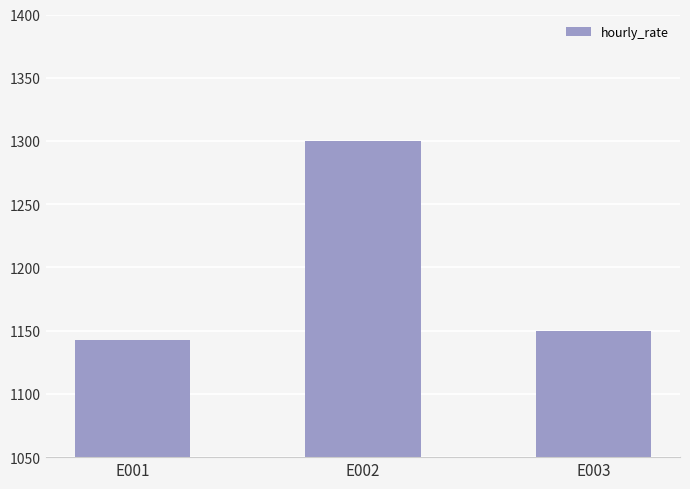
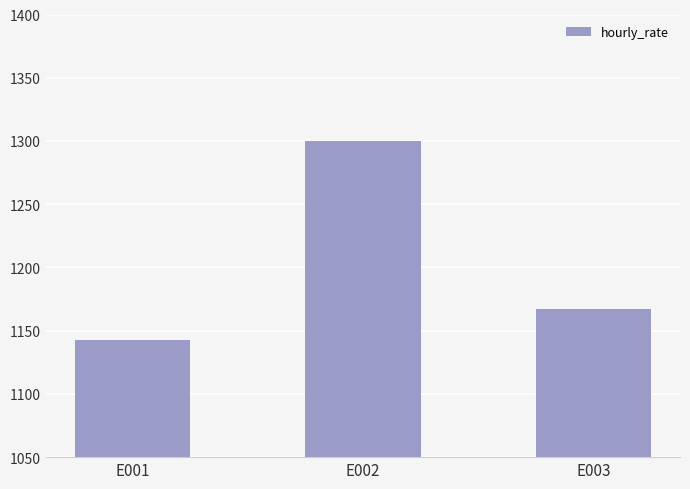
E003: 1150 -> 1167
